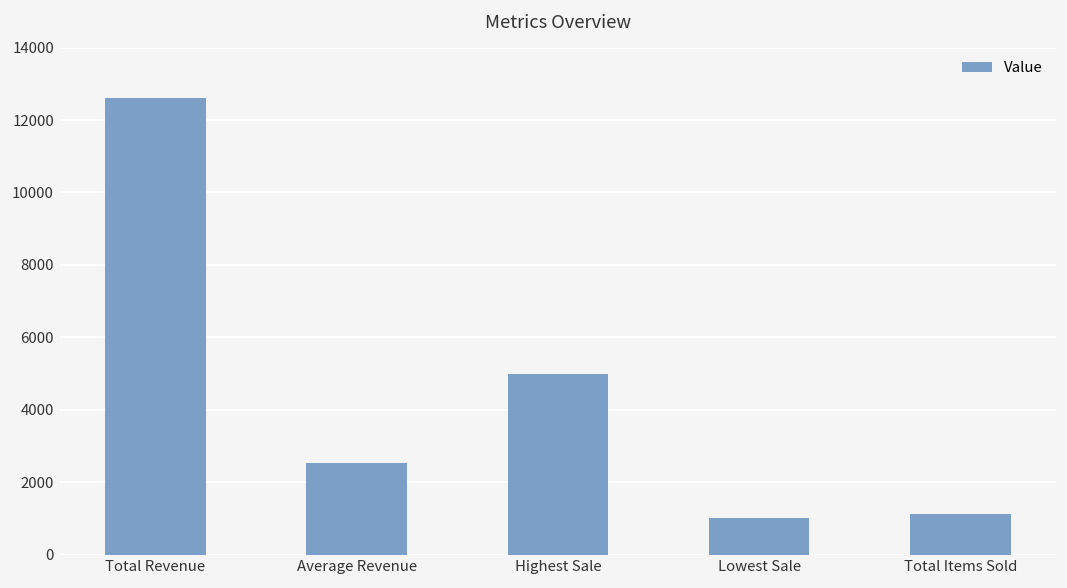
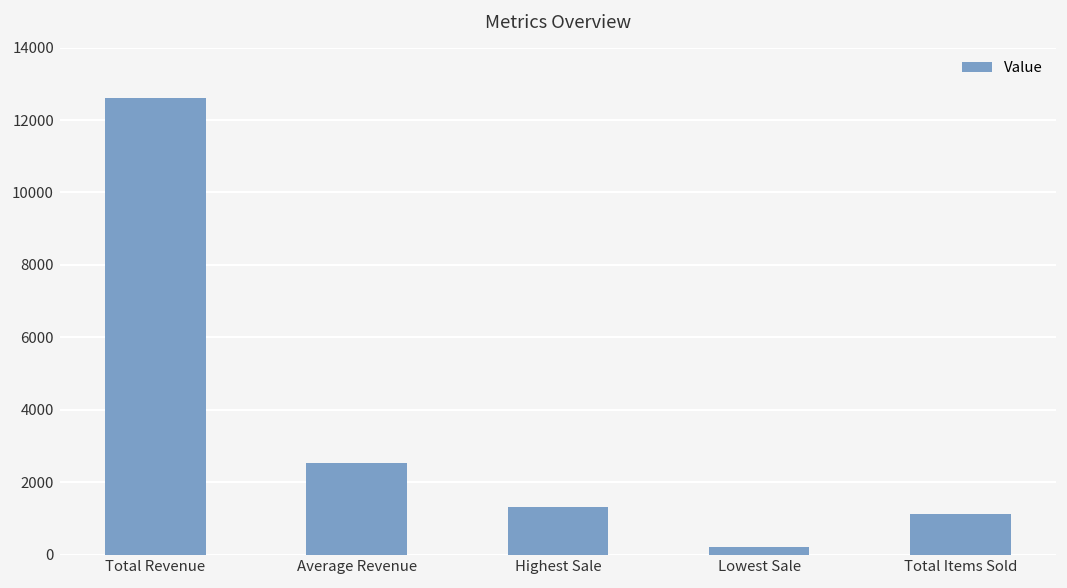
Highest Sale: 5000 -> 1300
Lowest Sale: 1000 -> 200
